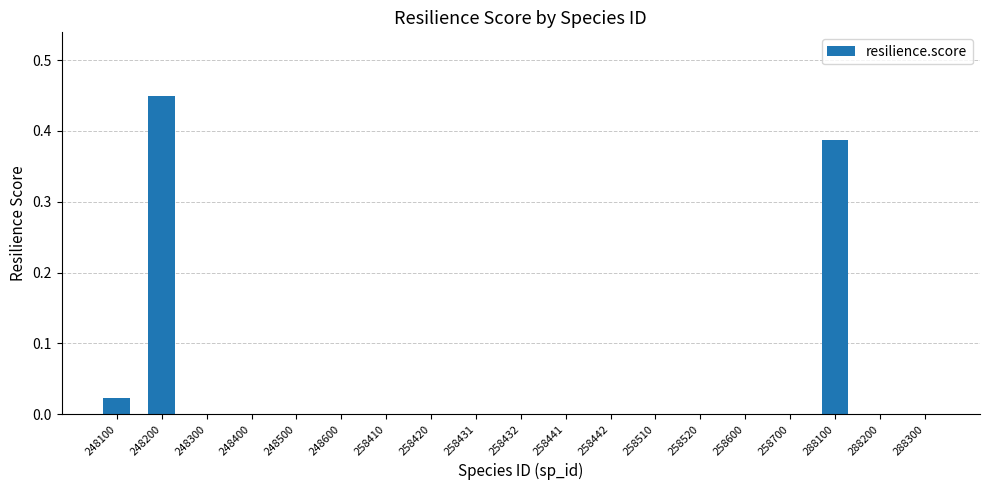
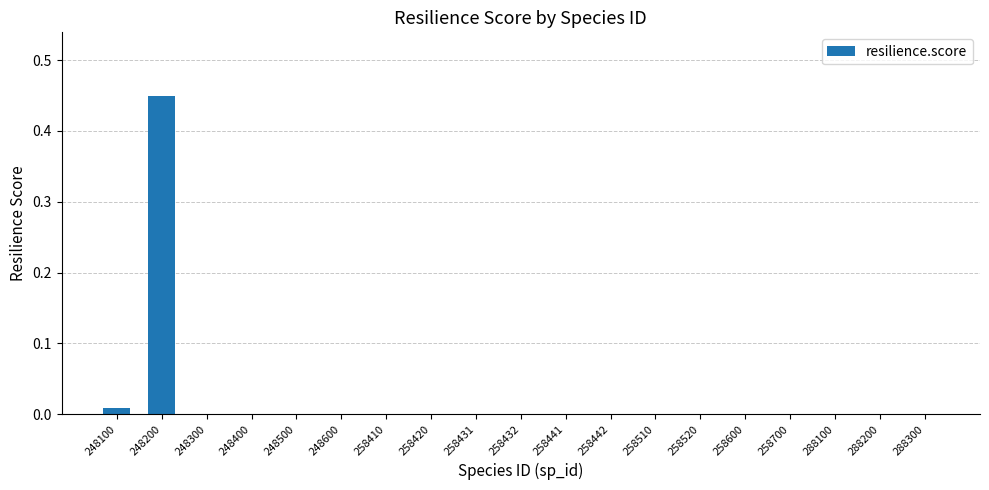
248100: 0.02 -> 0.01
288100: 0.39 -> 0.00
